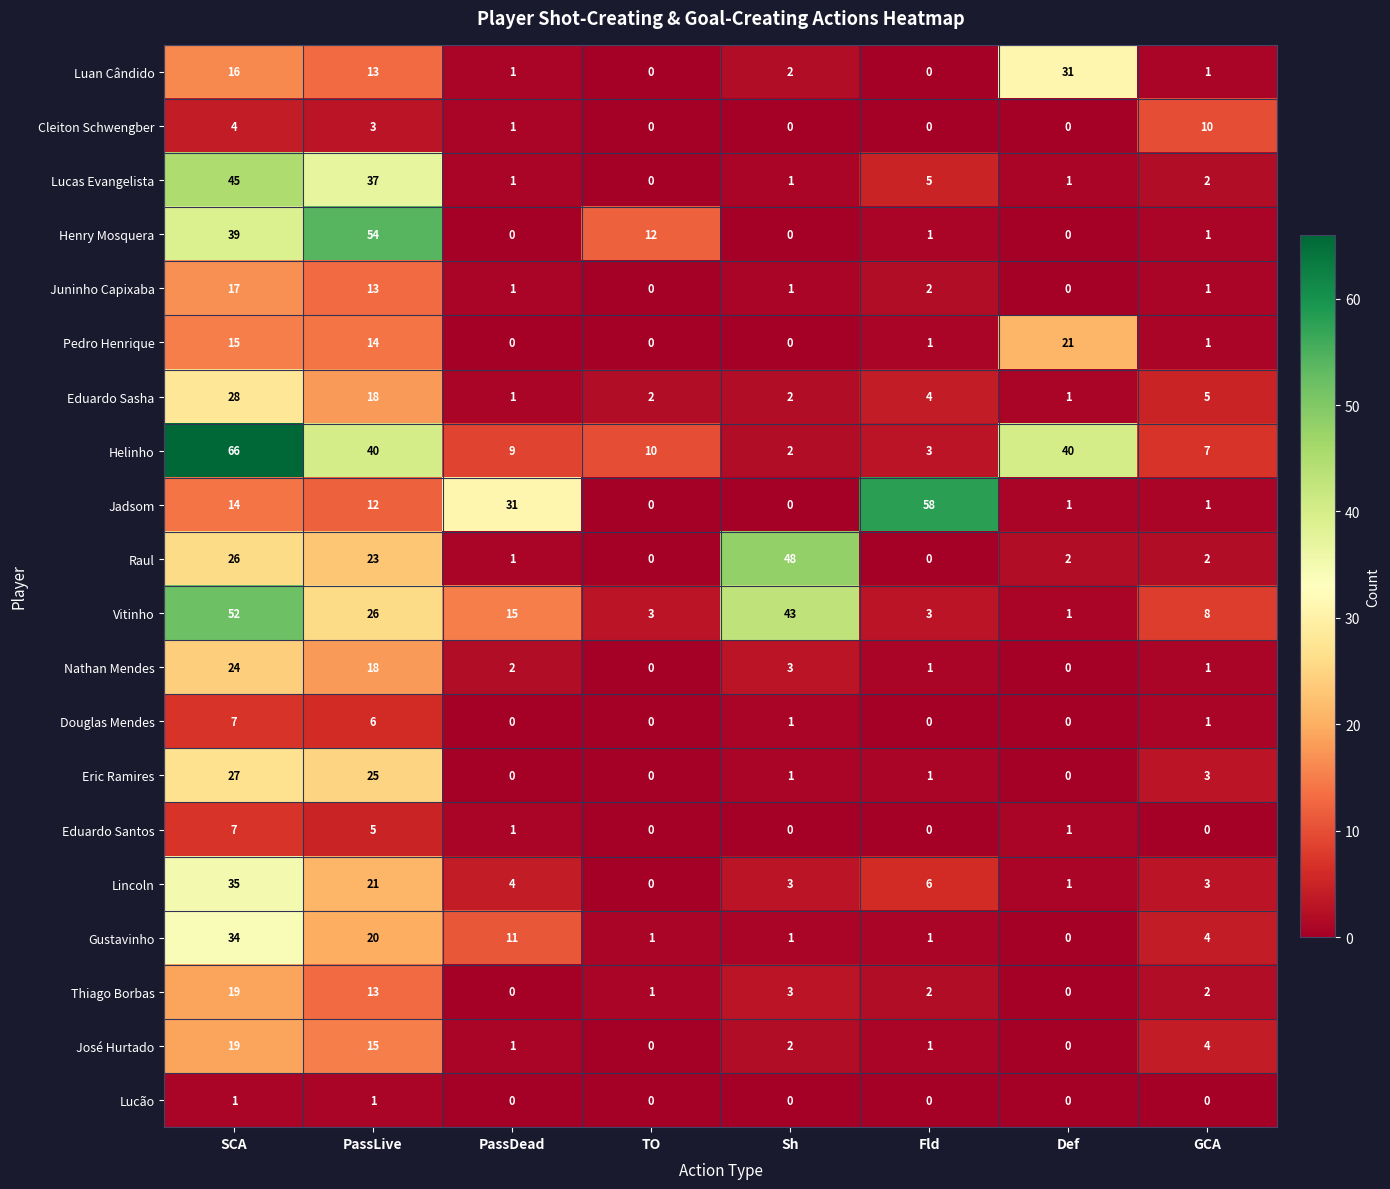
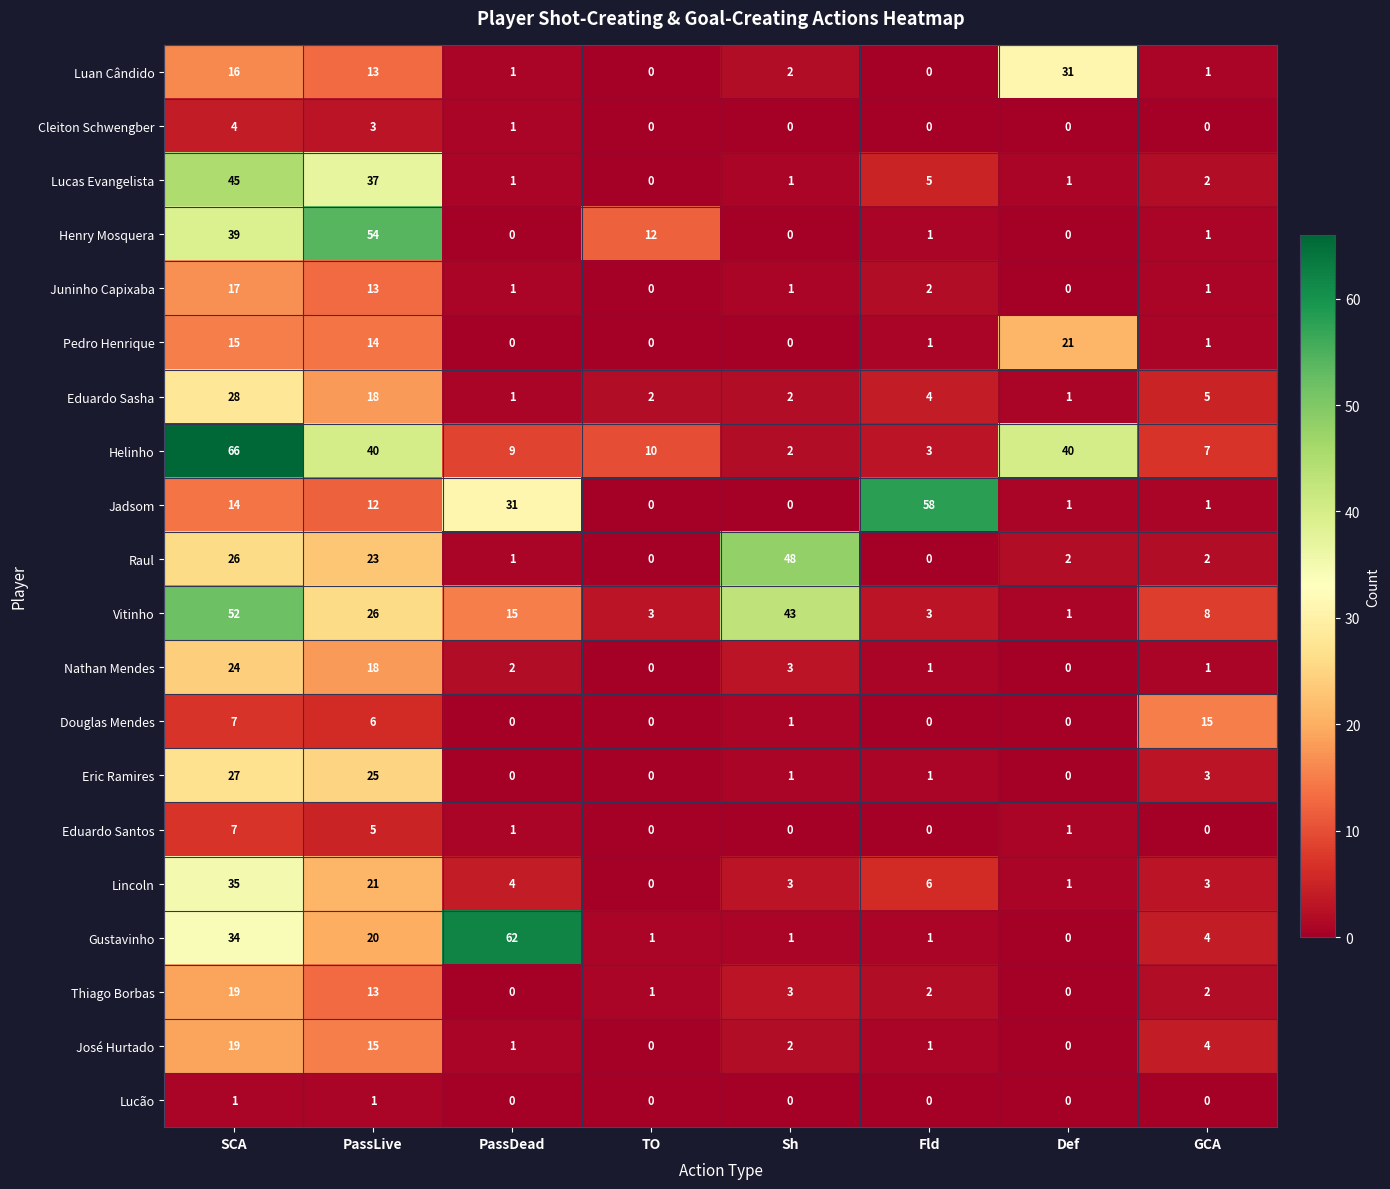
Cleiton Schwengber, GCA: 10 -> 0
Douglas Mendes, GCA: 1 -> 15
Gustavinho, PassDead: 11 -> 62
